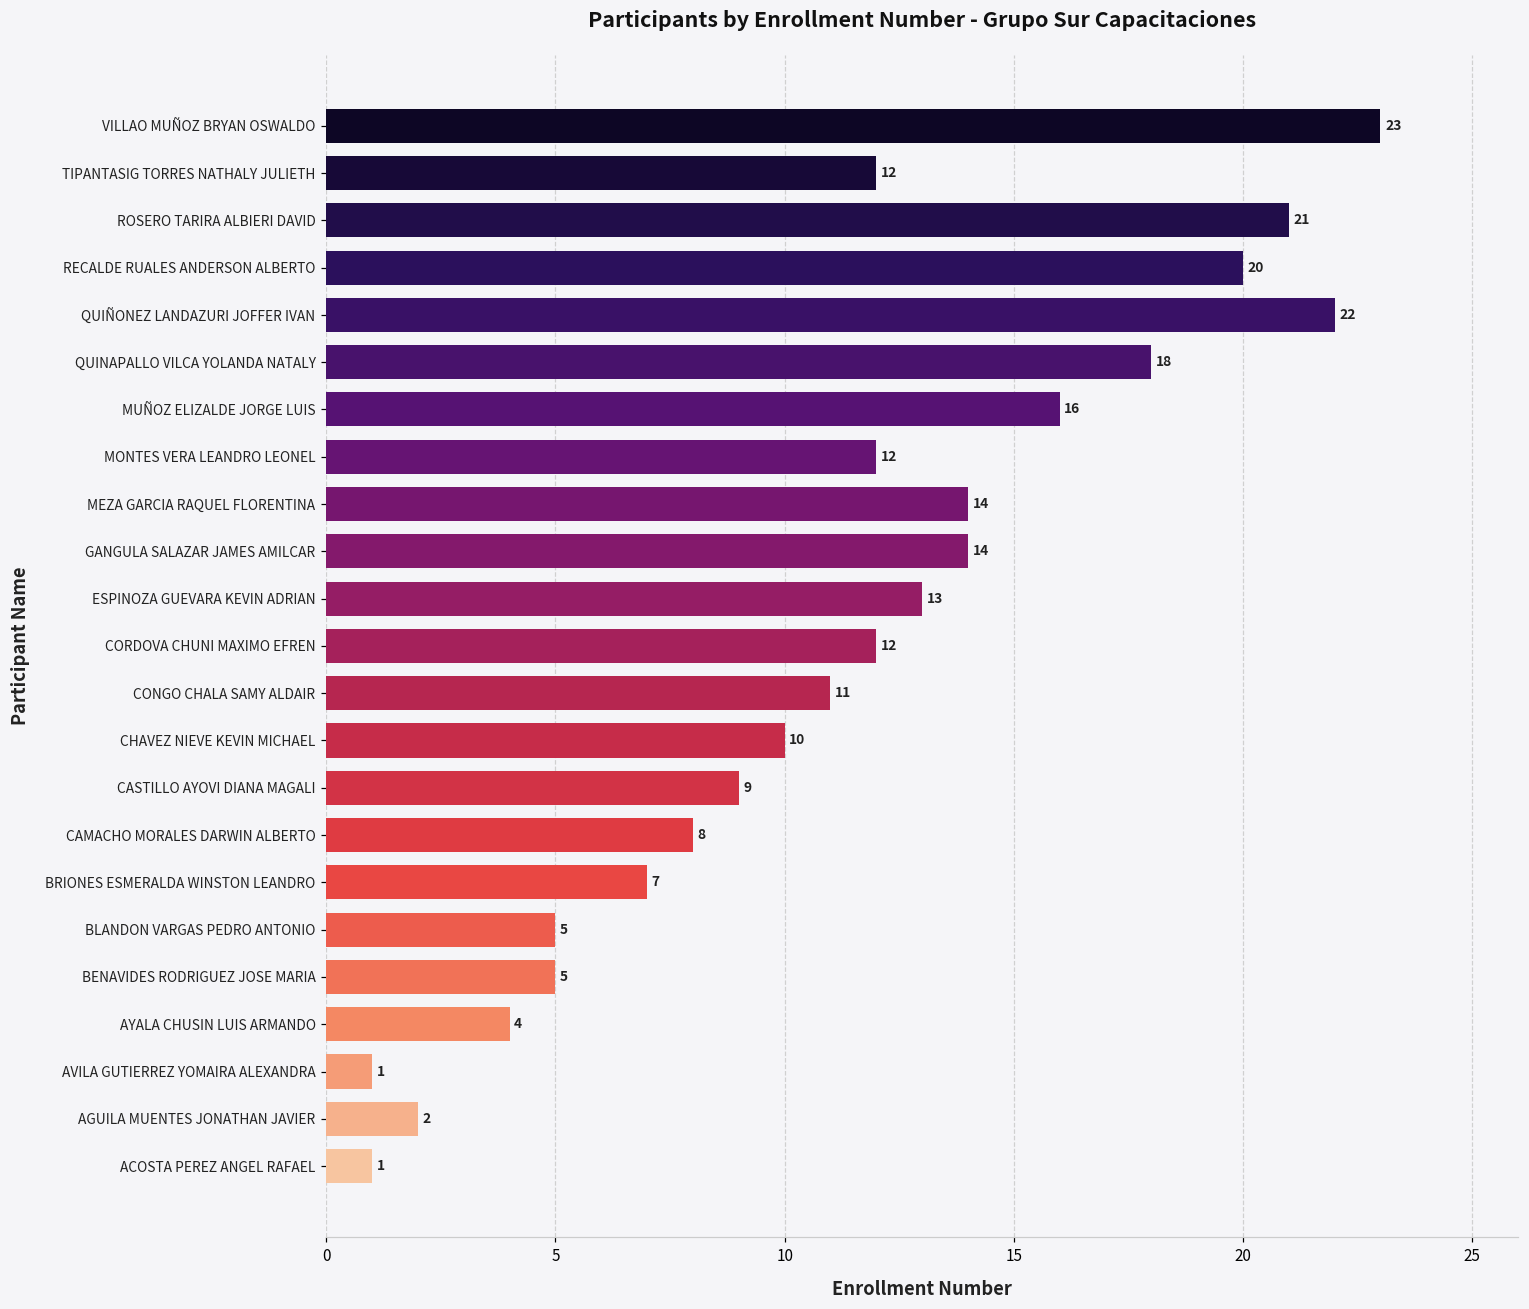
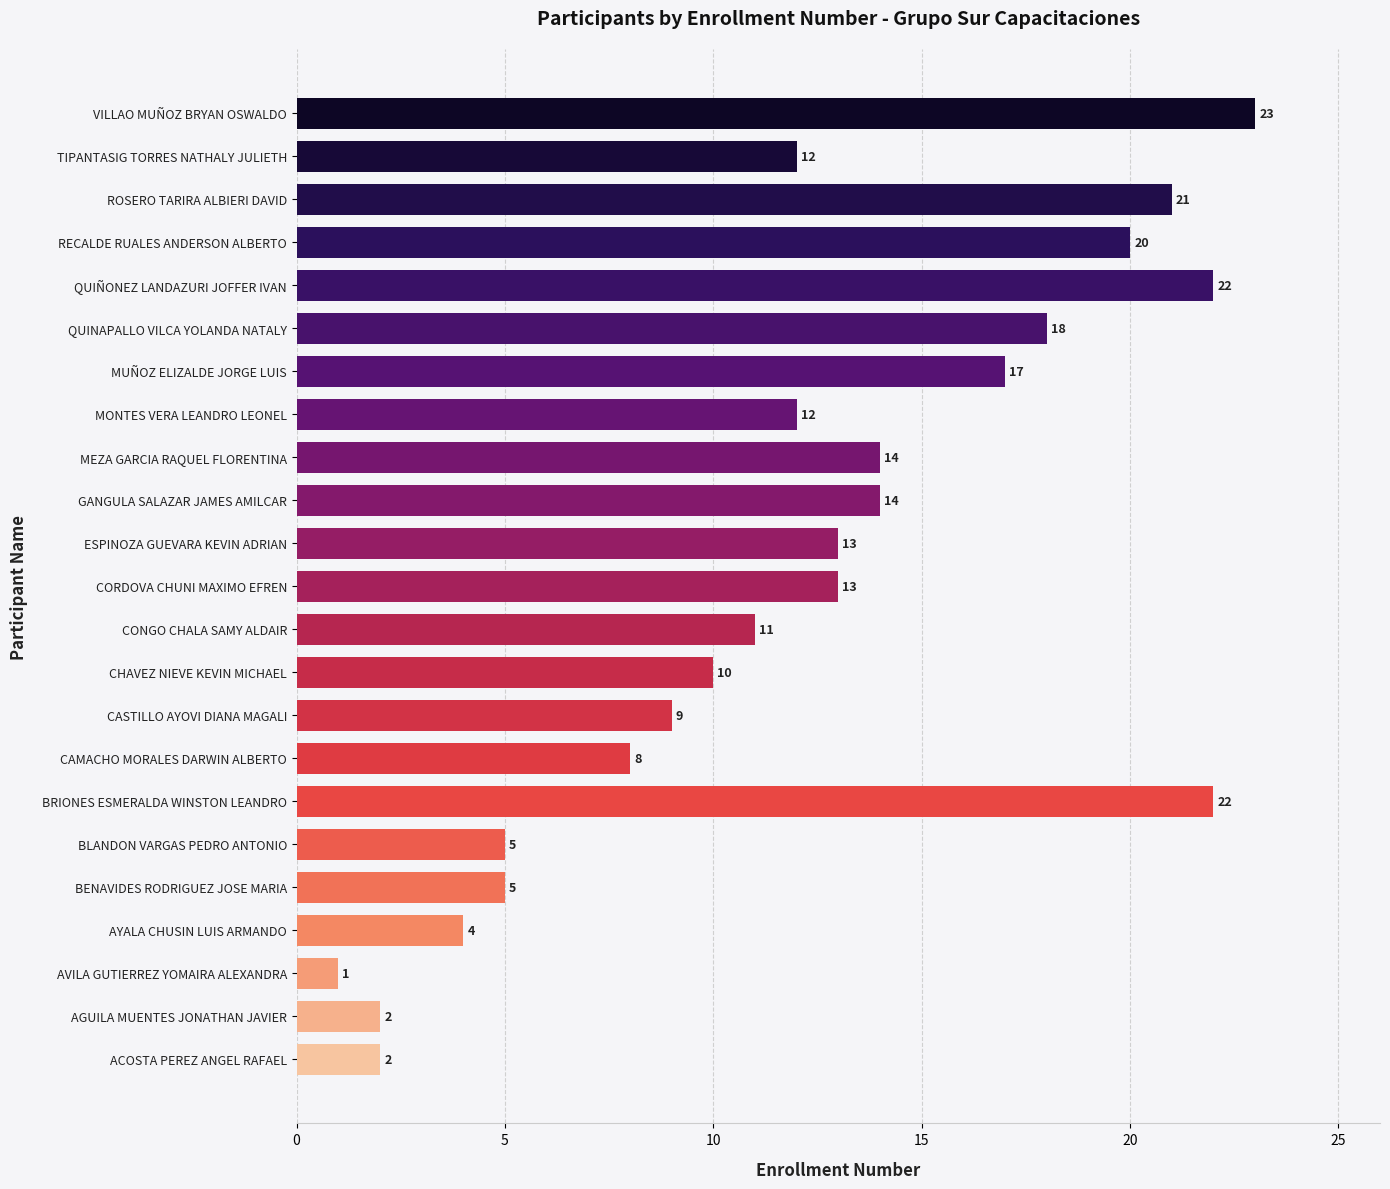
MUÑOZ ELIZALDE JORGE LUIS: 16 -> 17
CORDOVA CHUNI MAXIMO EFREN: 12 -> 13
BRIONES ESMERALDA WINSTON LEANDRO: 7 -> 22
ACOSTA PEREZ ANGEL RAFAEL: 1 -> 2
